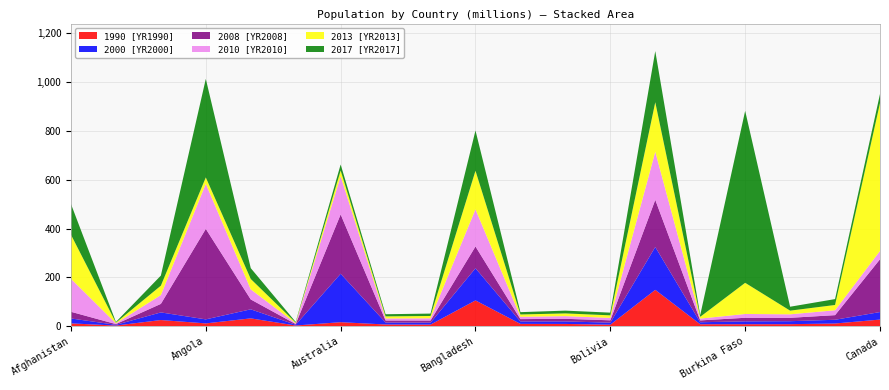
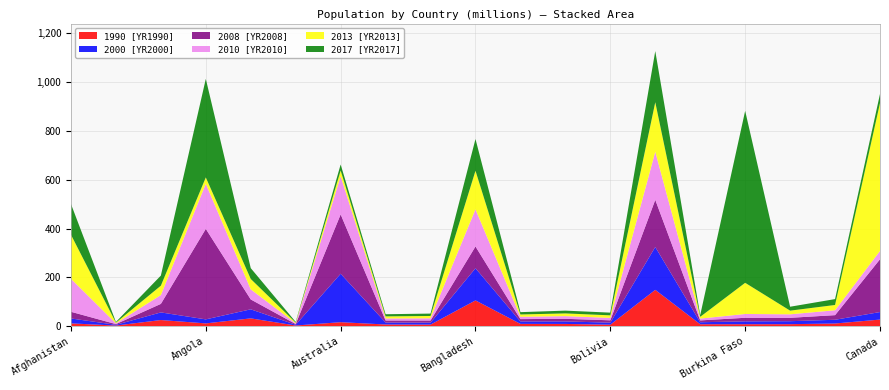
2017 [YR2017], Bangladesh: 160 -> 130
